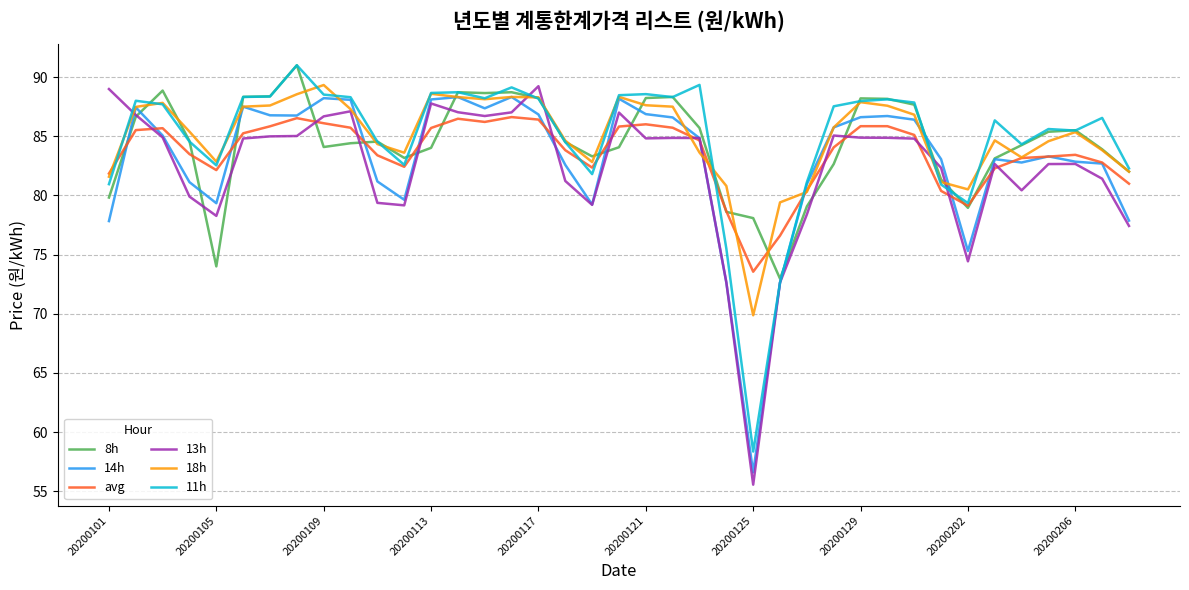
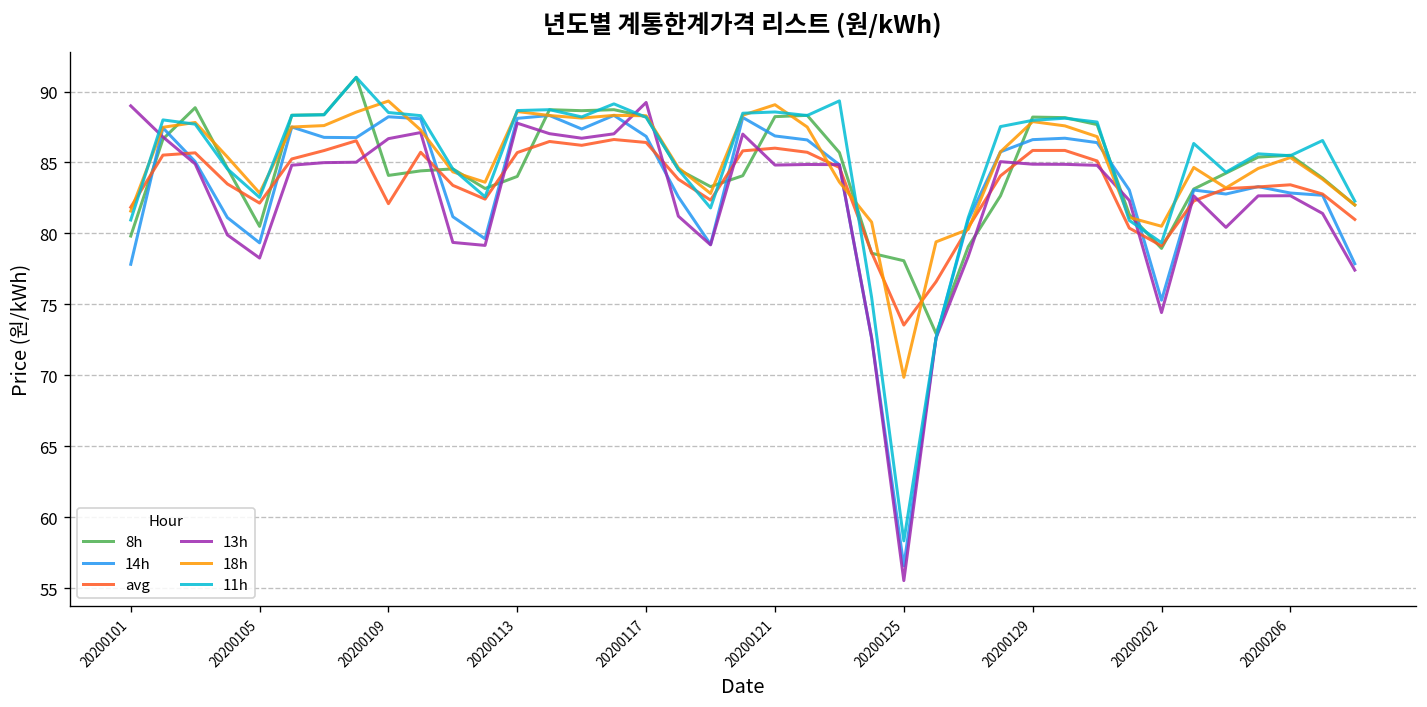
8h, 20200105: 74.0 -> 80.5
avg, 20200109: 86.1 -> 82.1
18h, 20200121: 87.6 -> 89.1
